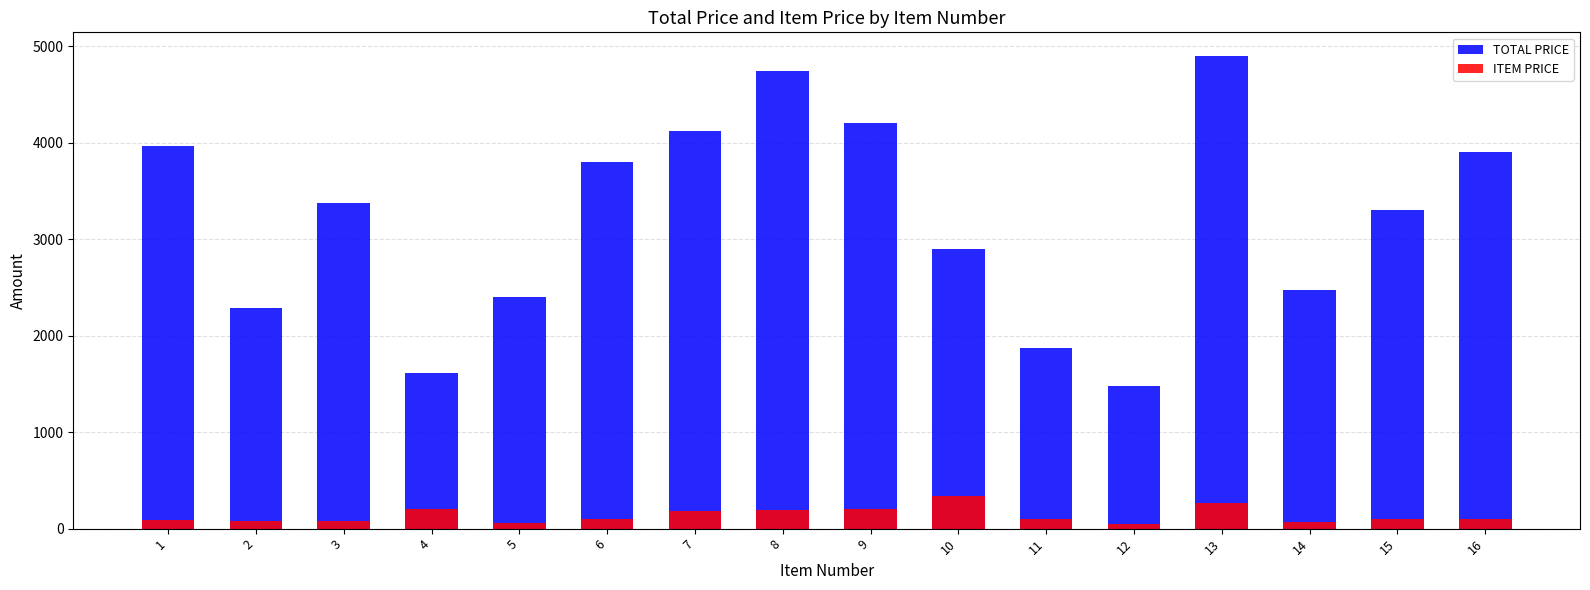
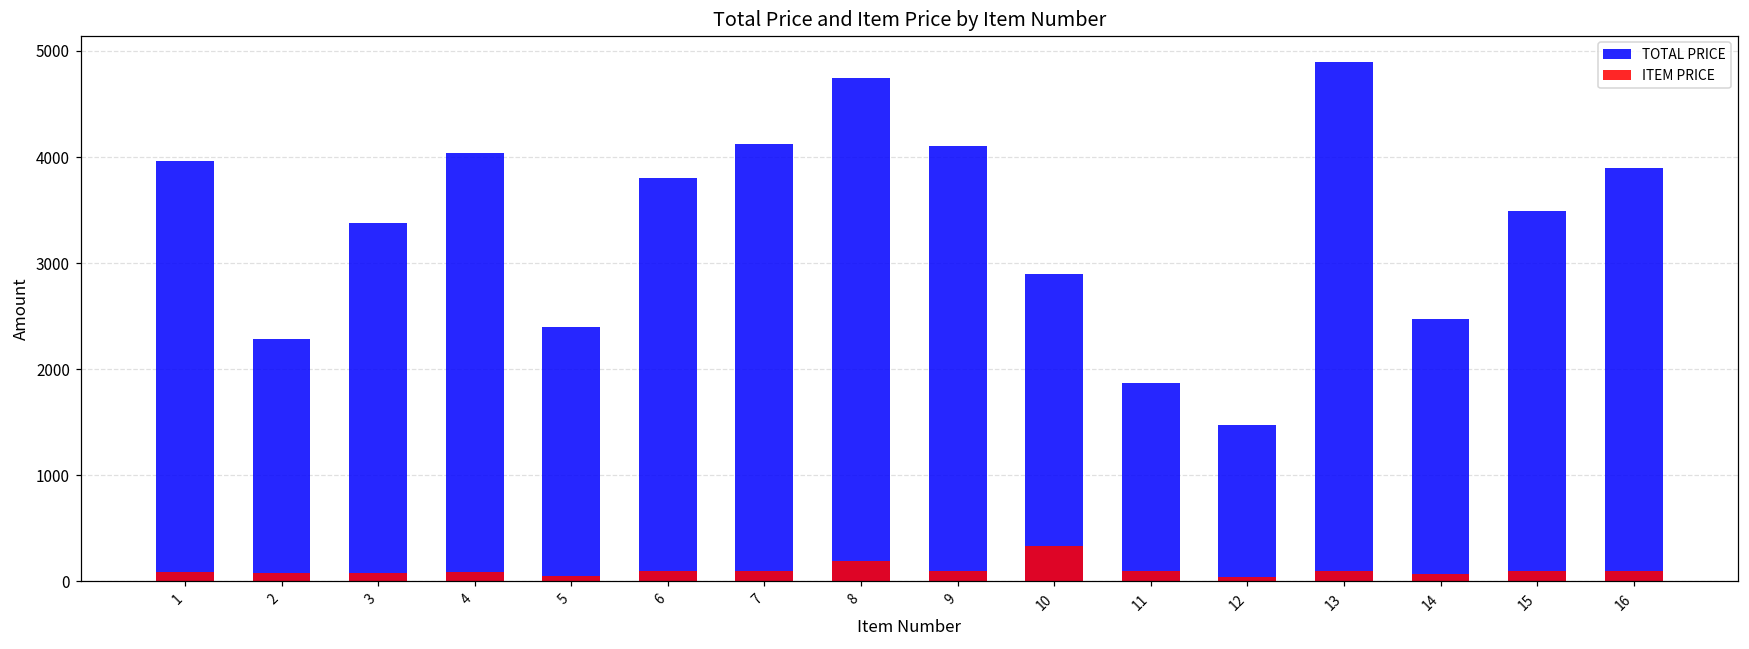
TOTAL PRICE, 4: 1600 -> 4000
ITEM PRICE, 4: 200 -> 100
ITEM PRICE, 7: 200 -> 100
TOTAL PRICE, 9: 4200 -> 4100
ITEM PRICE, 9: 200 -> 100
ITEM PRICE, 13: 300 -> 100
TOTAL PRICE, 15: 3300 -> 3500
